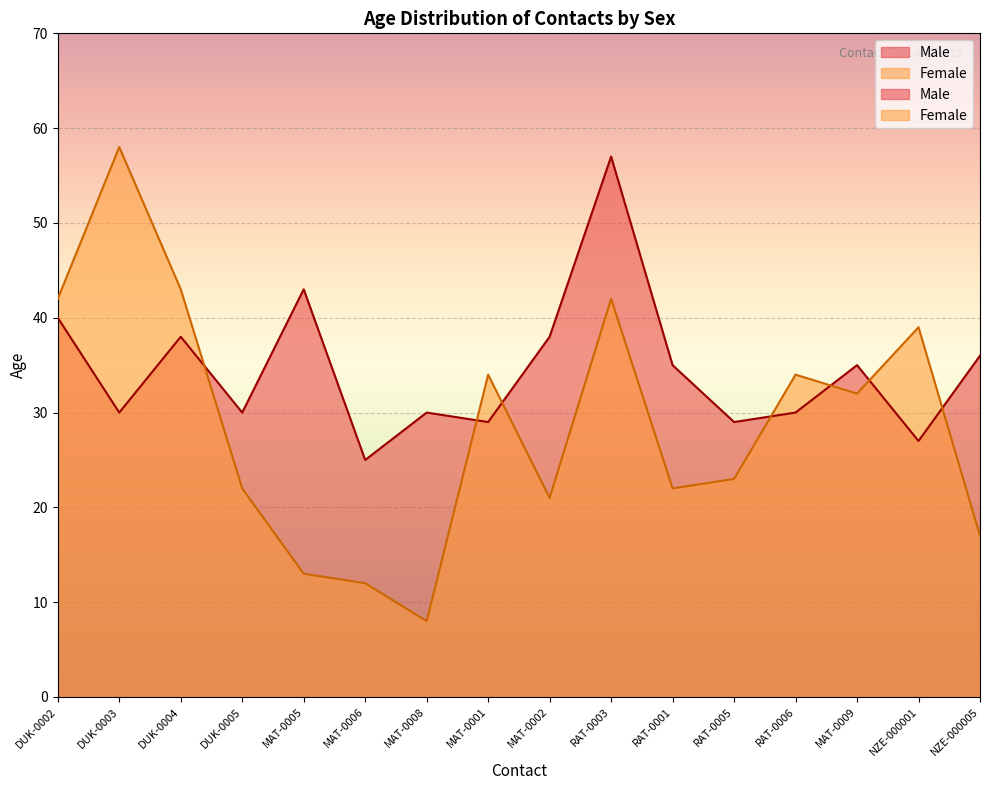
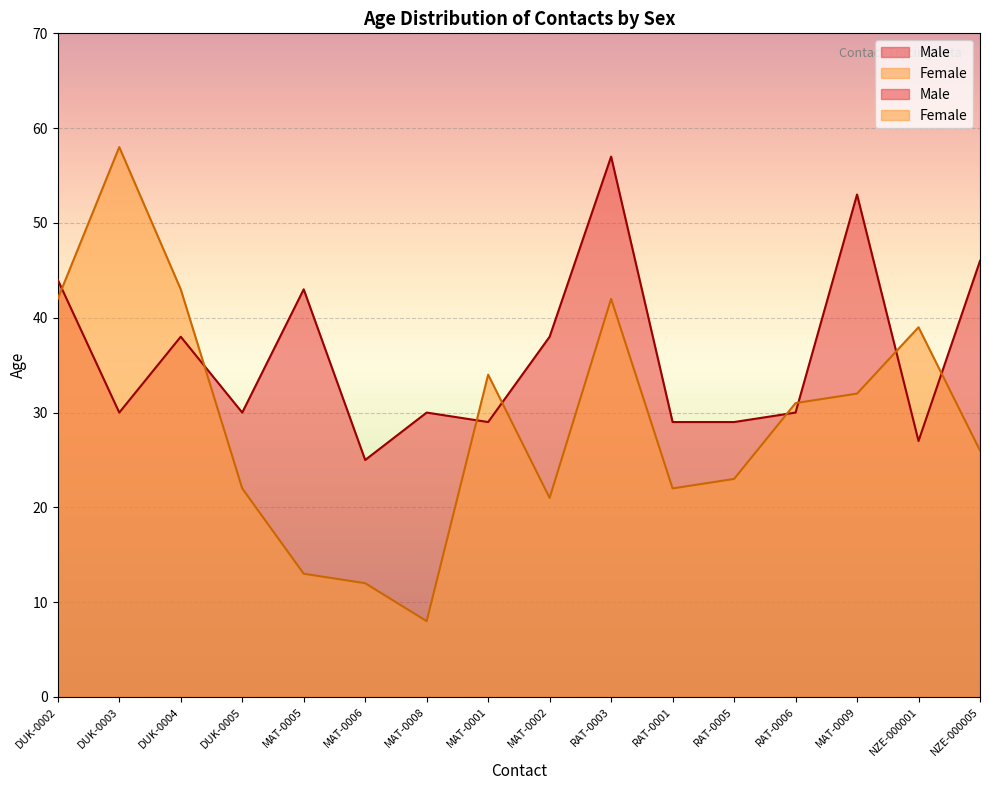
Male, DUK-0002: 40 -> 44
Male, RAT-0001: 35 -> 29
Female, RAT-0006: 34 -> 31
Male, MAT-0009: 35 -> 53
Male, NZE-000005: 36 -> 46
Female, NZE-000005: 17 -> 26
